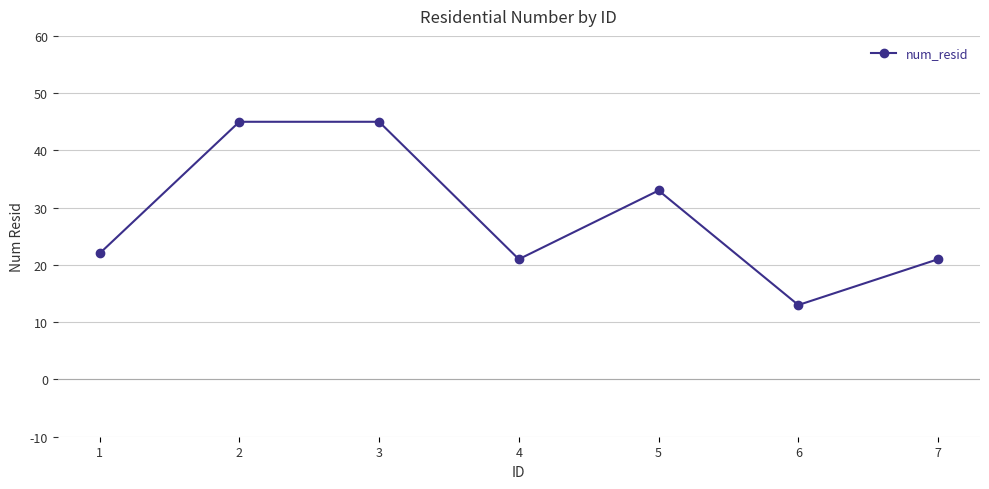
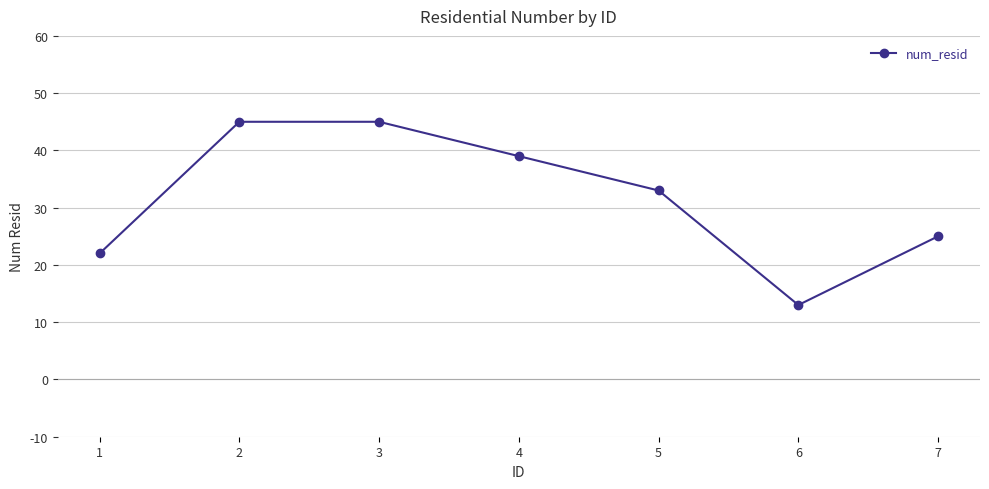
4: 21 -> 39
7: 21 -> 25
